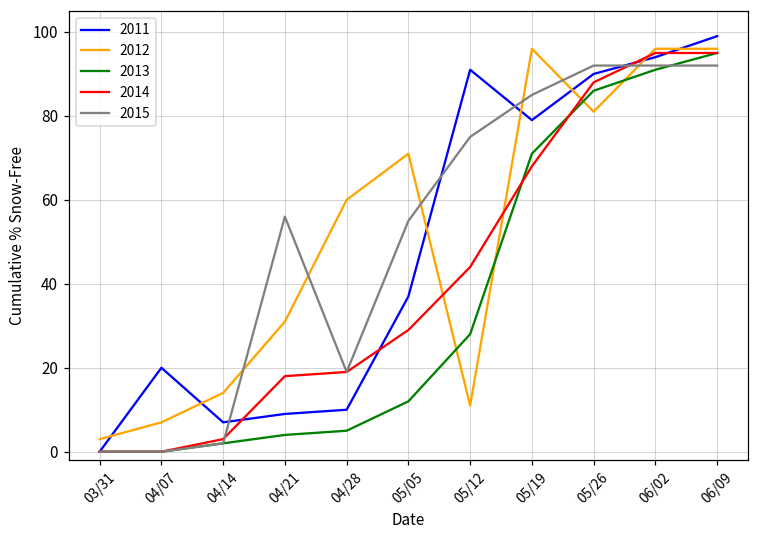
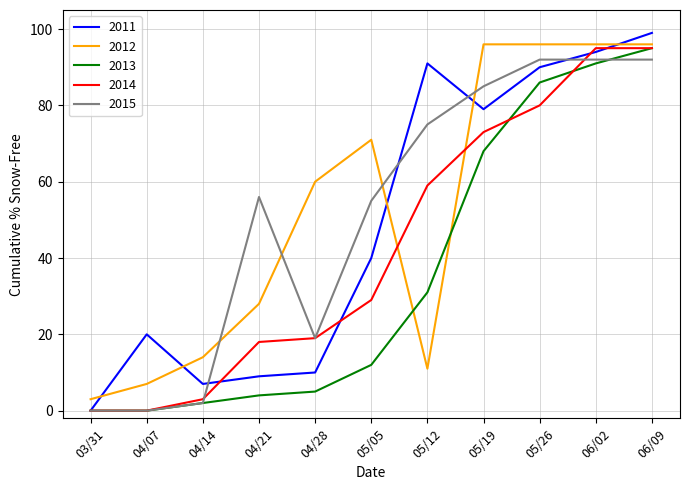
2012, 04/21: 31 -> 28
2011, 05/05: 37 -> 40
2013, 05/12: 28 -> 31
2014, 05/12: 44 -> 59
2013, 05/19: 71 -> 68
2014, 05/19: 68 -> 73
2012, 05/26: 81 -> 96
2014, 05/26: 88 -> 80
